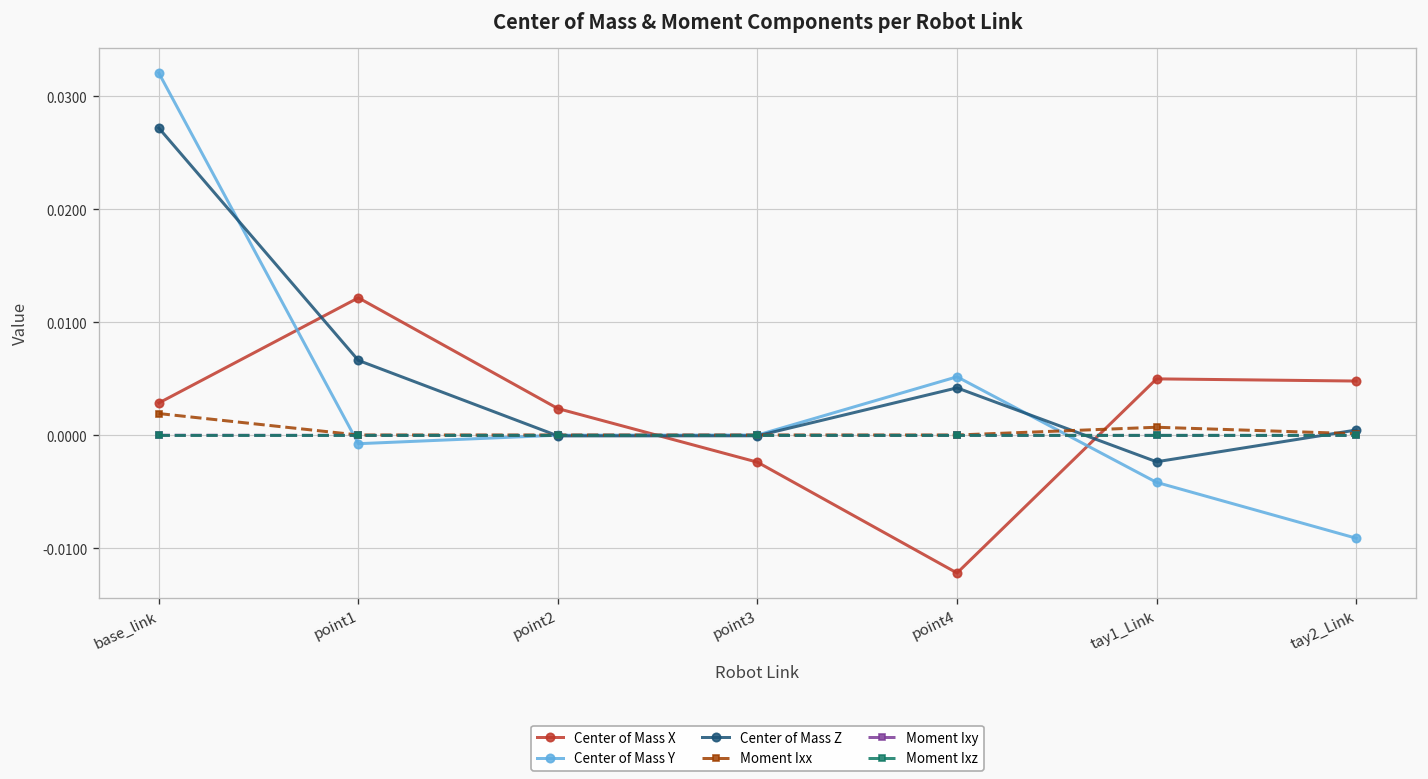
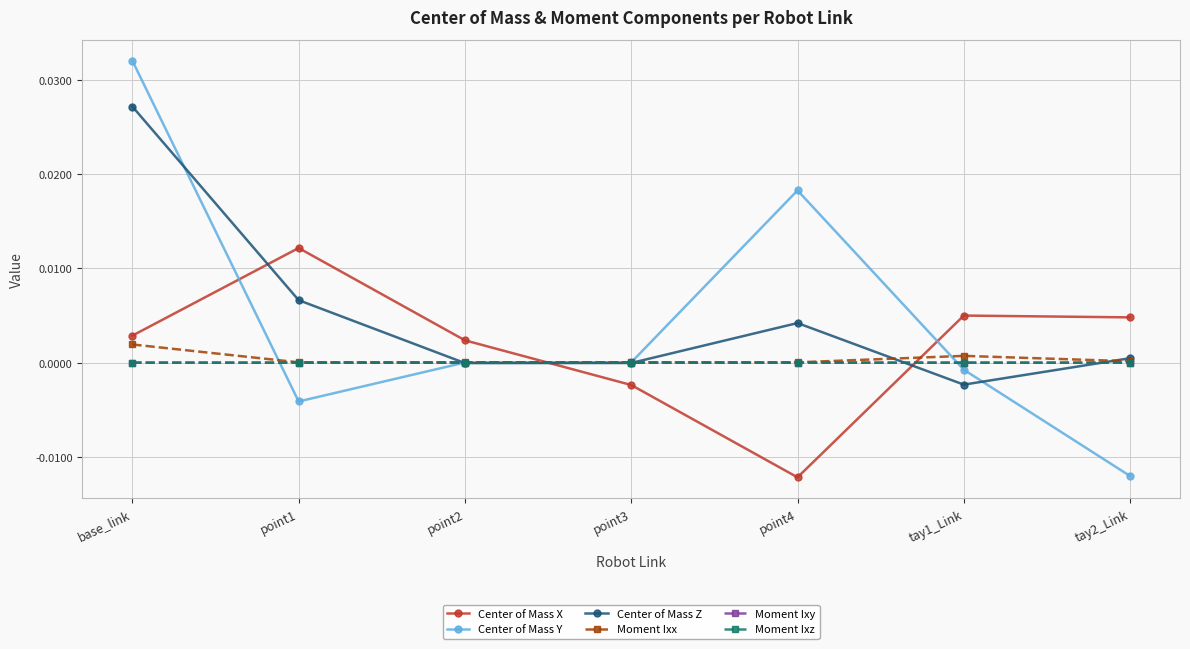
Center of Mass Y, point1: -0.001 -> -0.004
Center of Mass Y, point4: 0.005 -> 0.018
Center of Mass Y, tay1_Link: -0.004 -> -0.001
Center of Mass Y, tay2_Link: -0.009 -> -0.012
